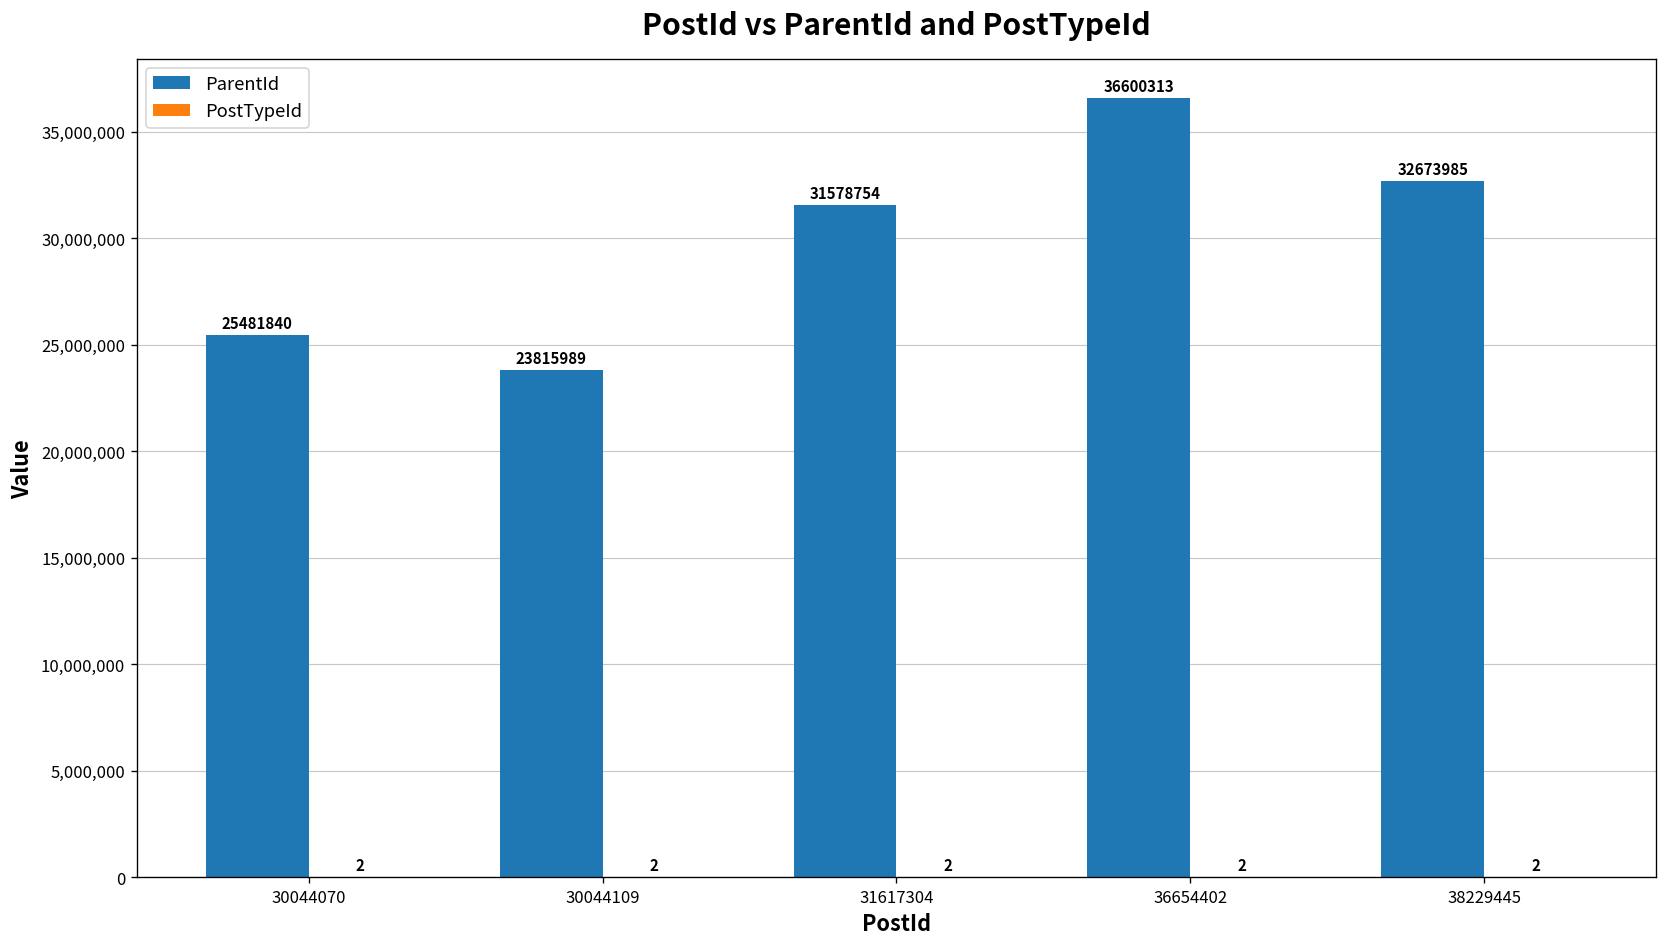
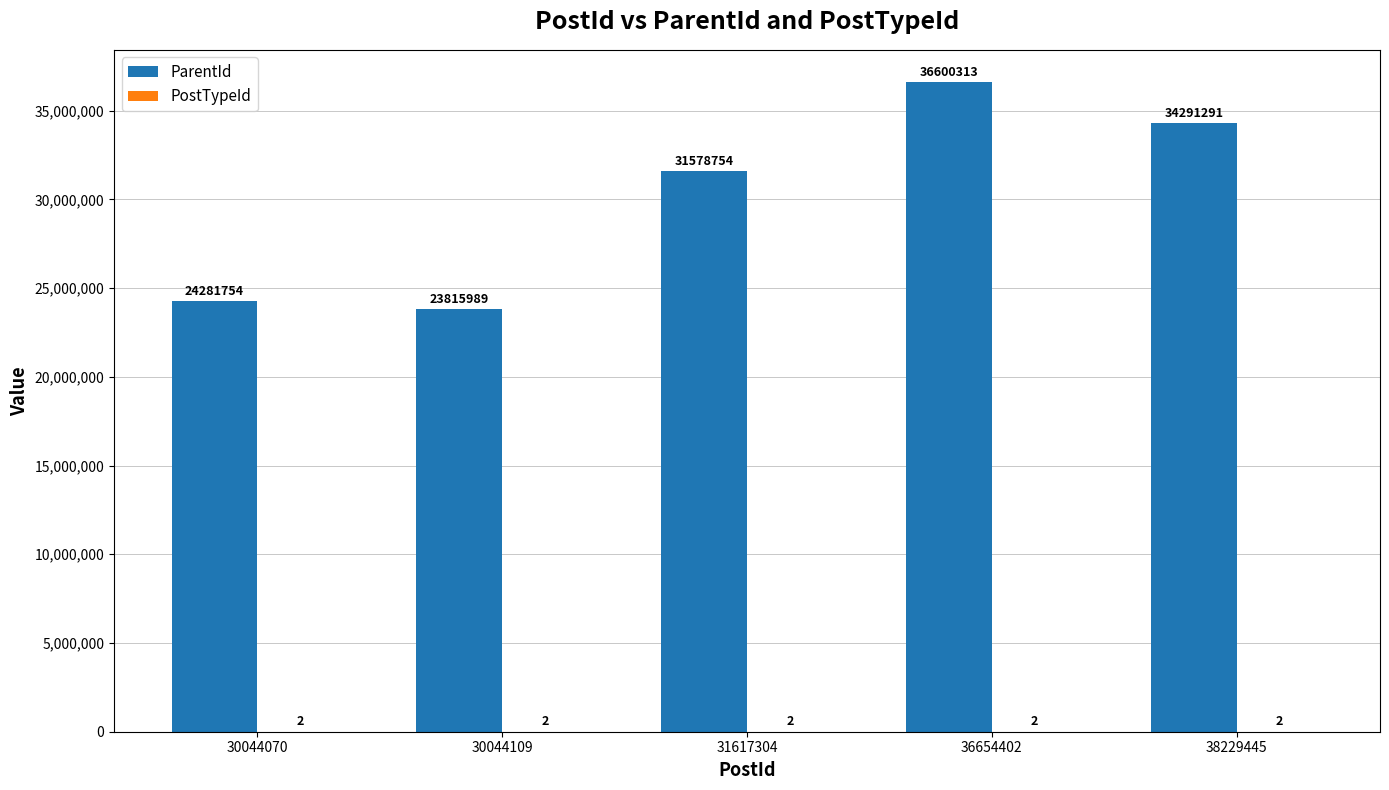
ParentId, 30044070: 25481840 -> 24281754
ParentId, 38229445: 32673985 -> 34291291
